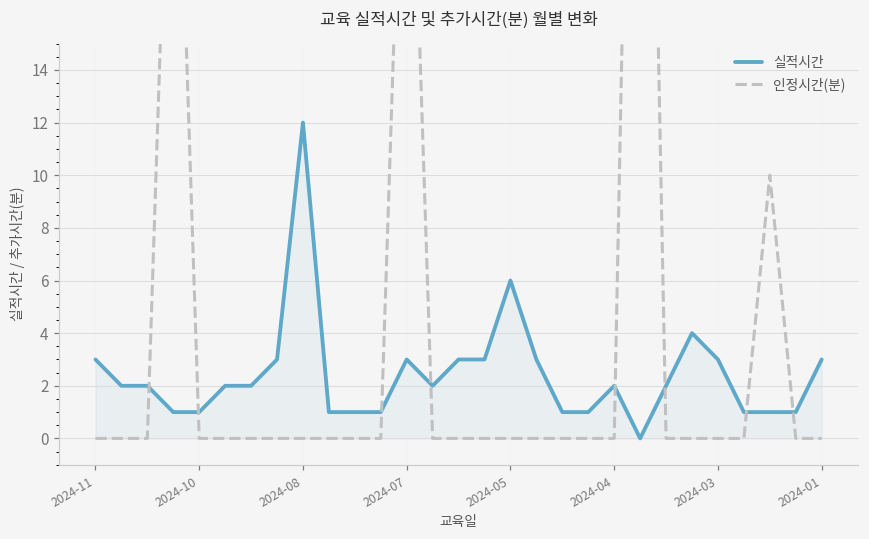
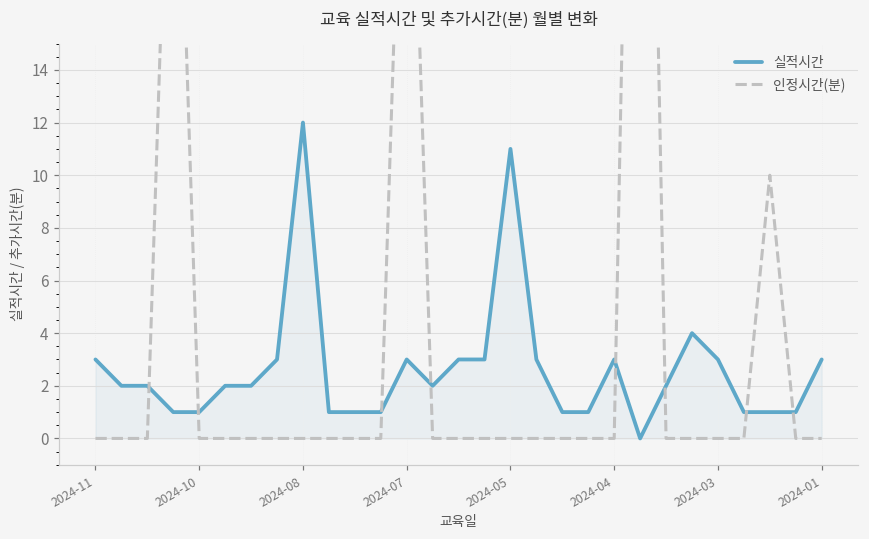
실적시간, 2024-05: 6 -> 11
실적시간, 2024-04: 2 -> 3
